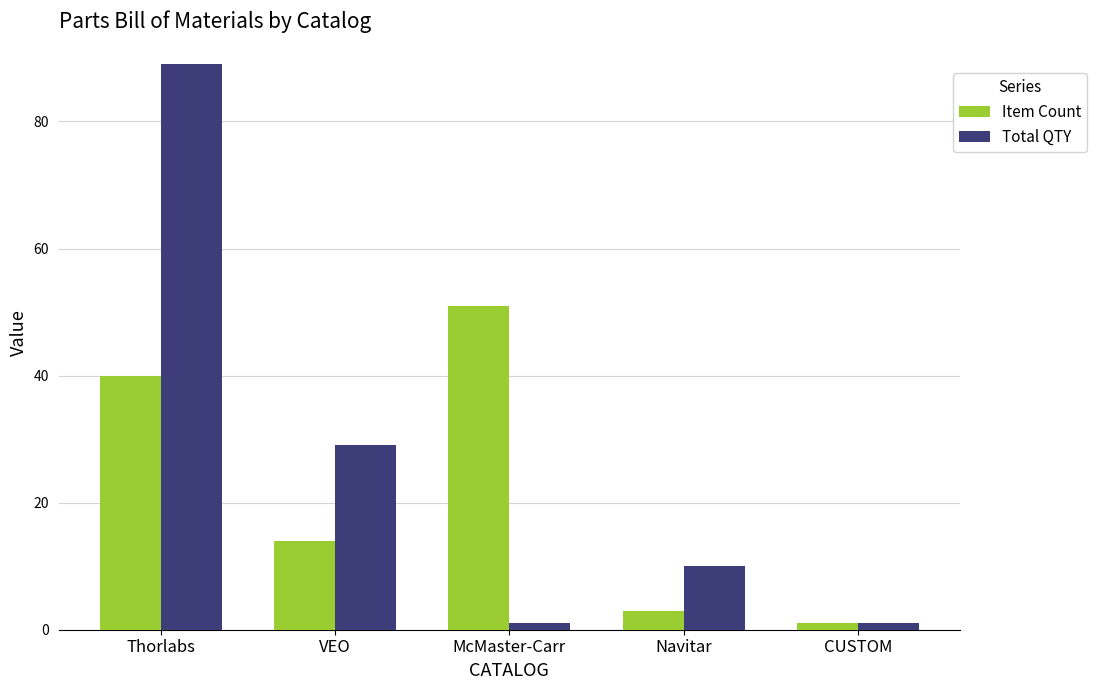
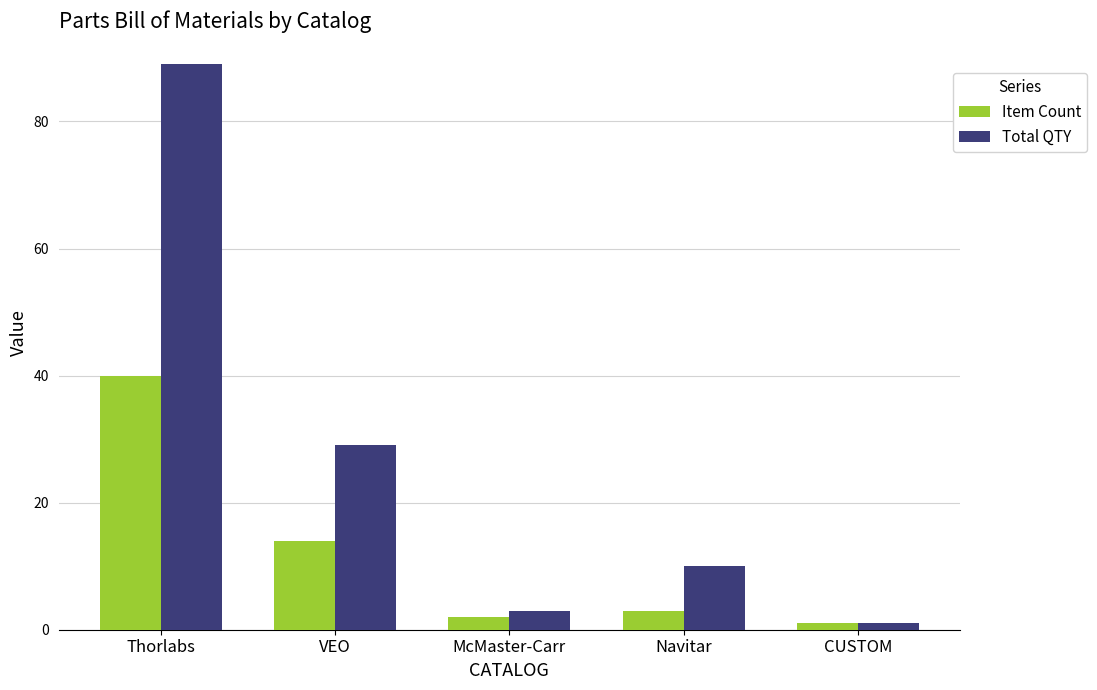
Item Count, McMaster-Carr: 51 -> 2
Total QTY, McMaster-Carr: 1 -> 3
